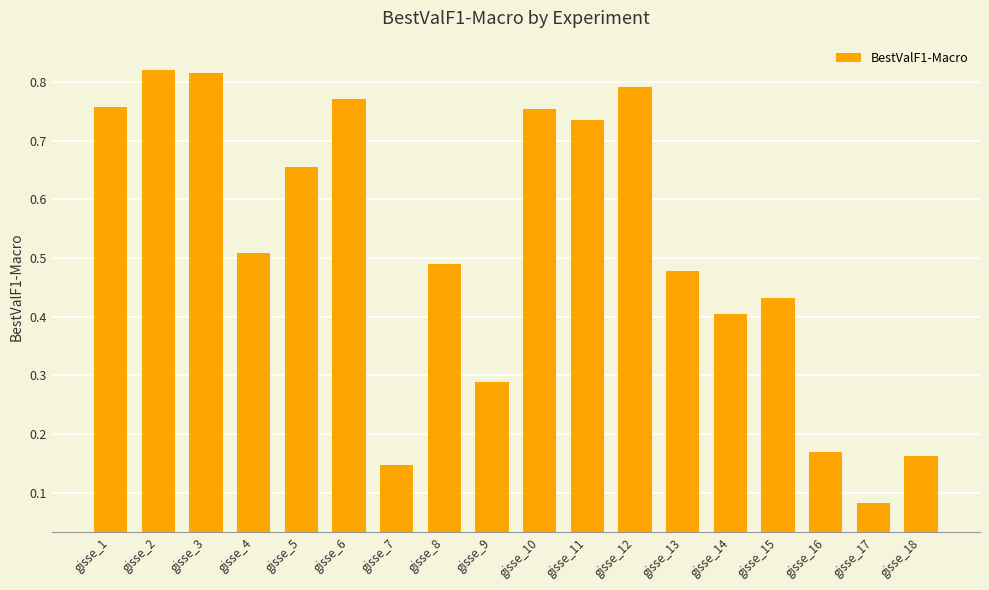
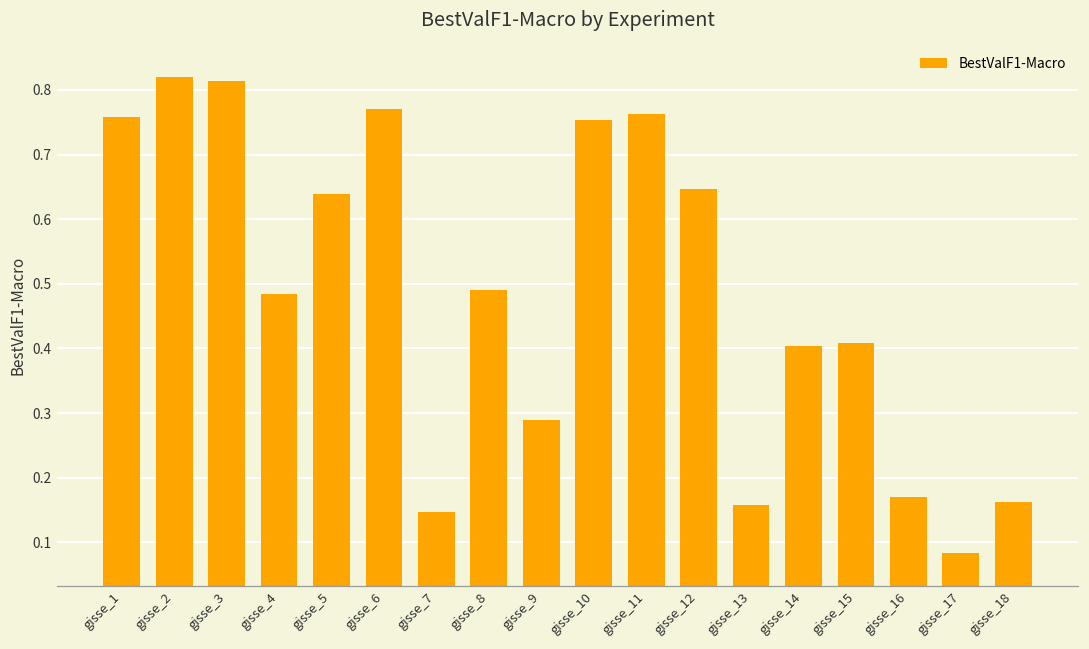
gisse_4: 0.51 -> 0.48
gisse_5: 0.66 -> 0.64
gisse_11: 0.73 -> 0.76
gisse_12: 0.79 -> 0.65
gisse_13: 0.48 -> 0.16
gisse_15: 0.43 -> 0.41
